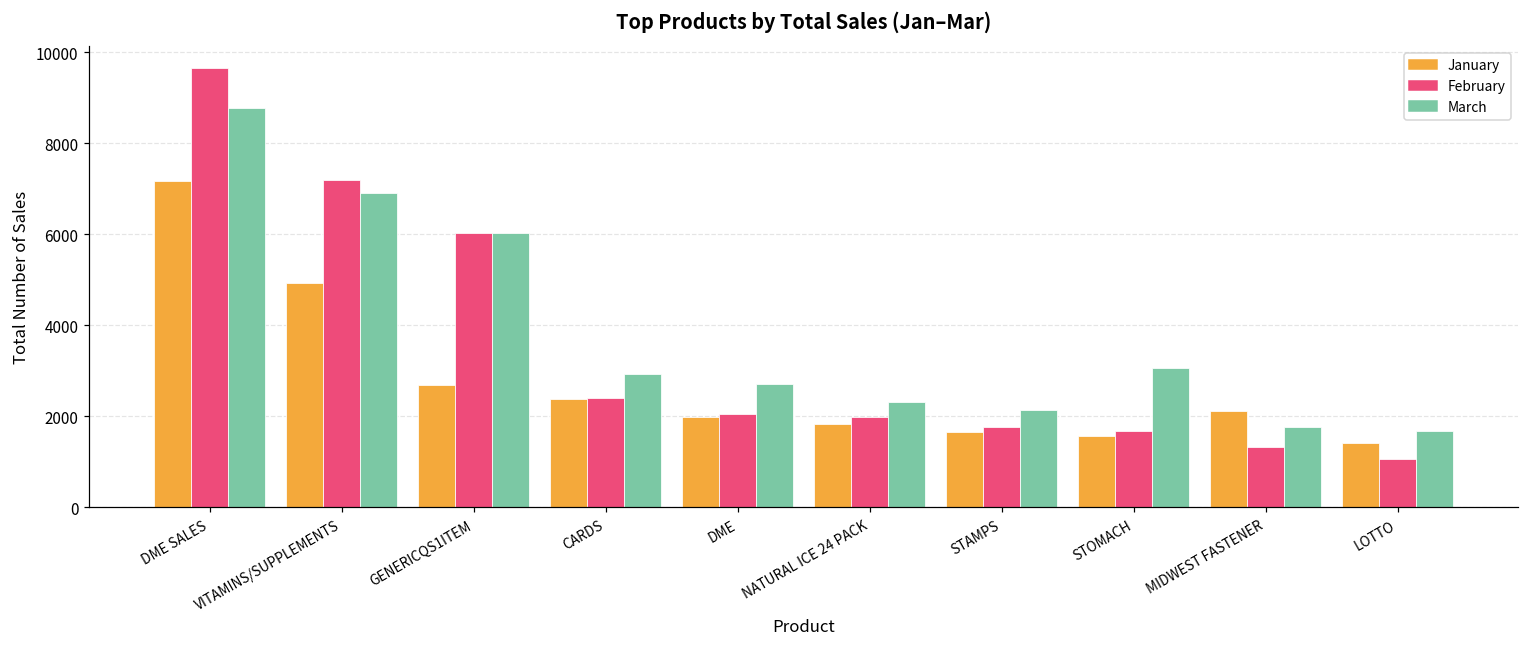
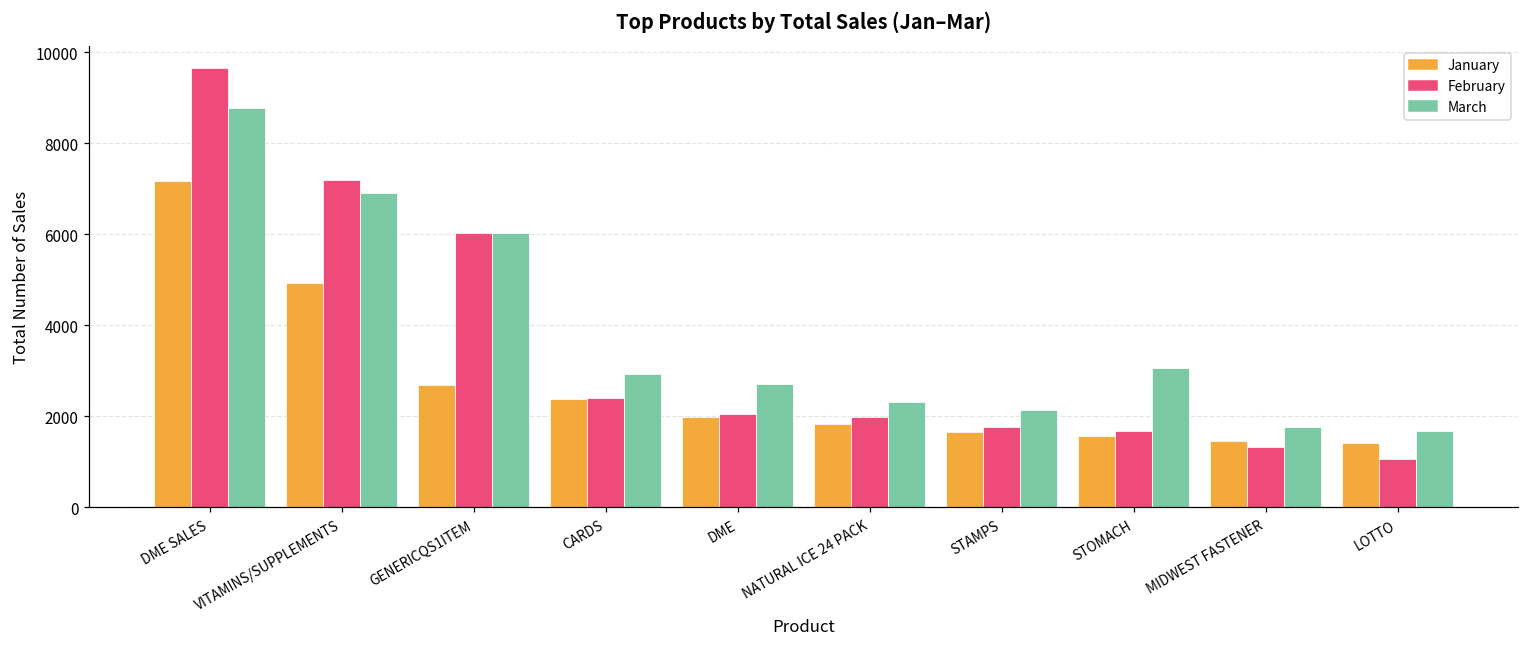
January, MIDWEST FASTENER: 2100 -> 1500
